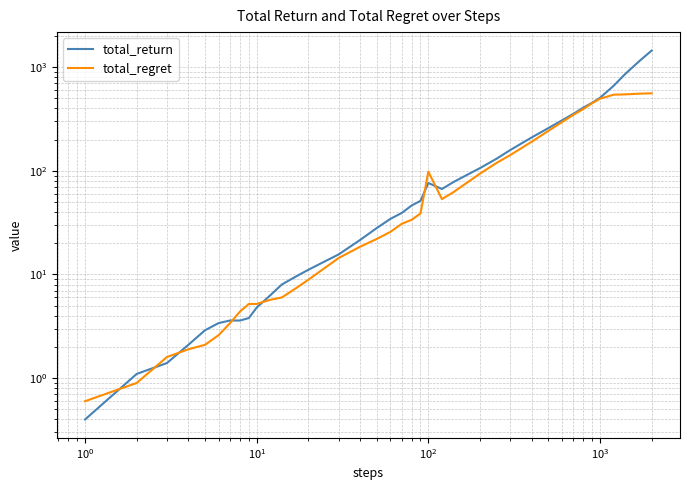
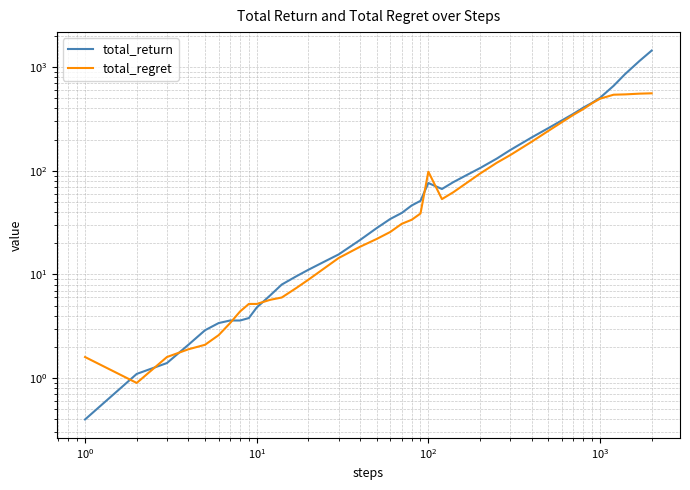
total_regret, 10^0: 0.6 -> 1.6
